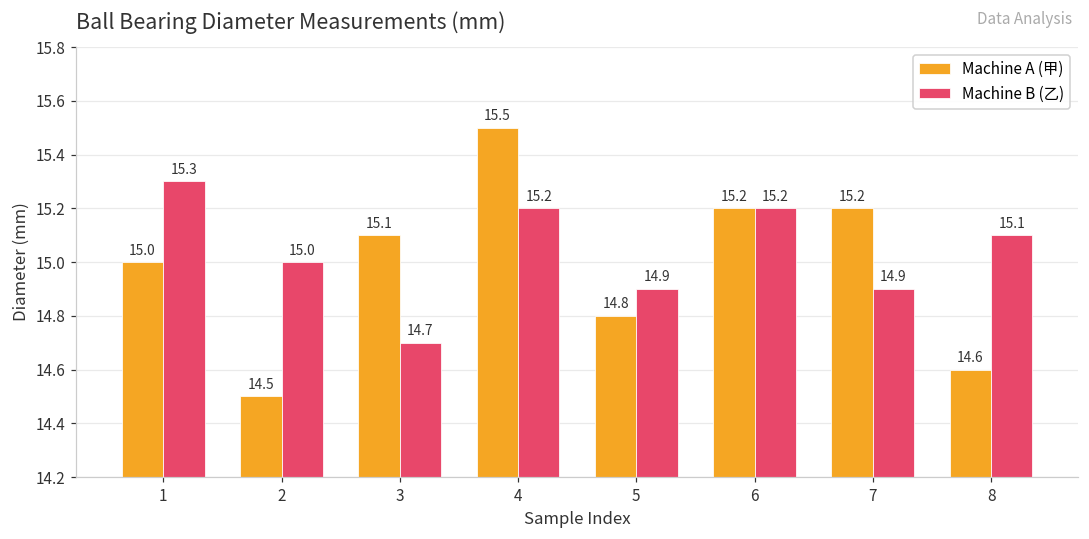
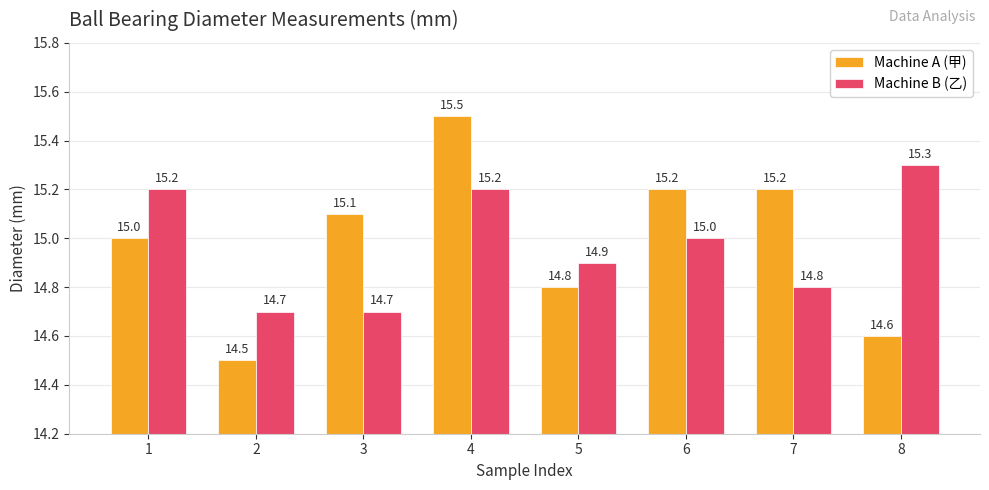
Machine B (乙), 1: 15.3 -> 15.2
Machine B (乙), 2: 15.0 -> 14.7
Machine B (乙), 6: 15.2 -> 15.0
Machine B (乙), 7: 14.9 -> 14.8
Machine B (乙), 8: 15.1 -> 15.3
